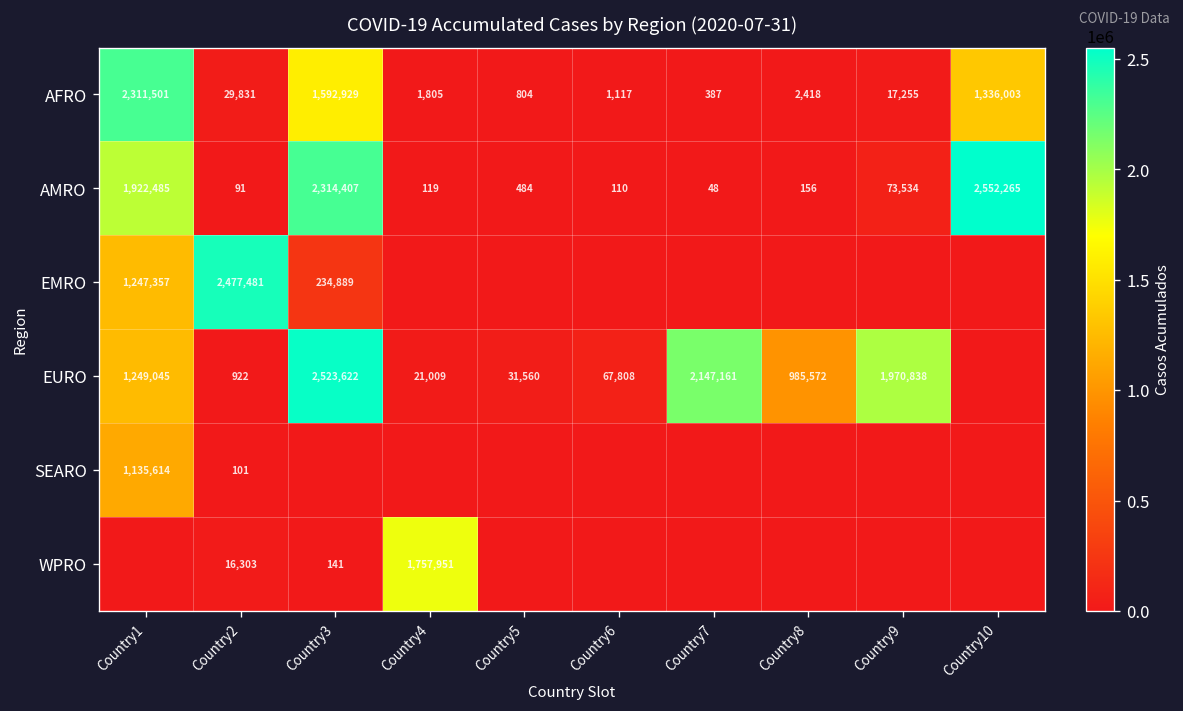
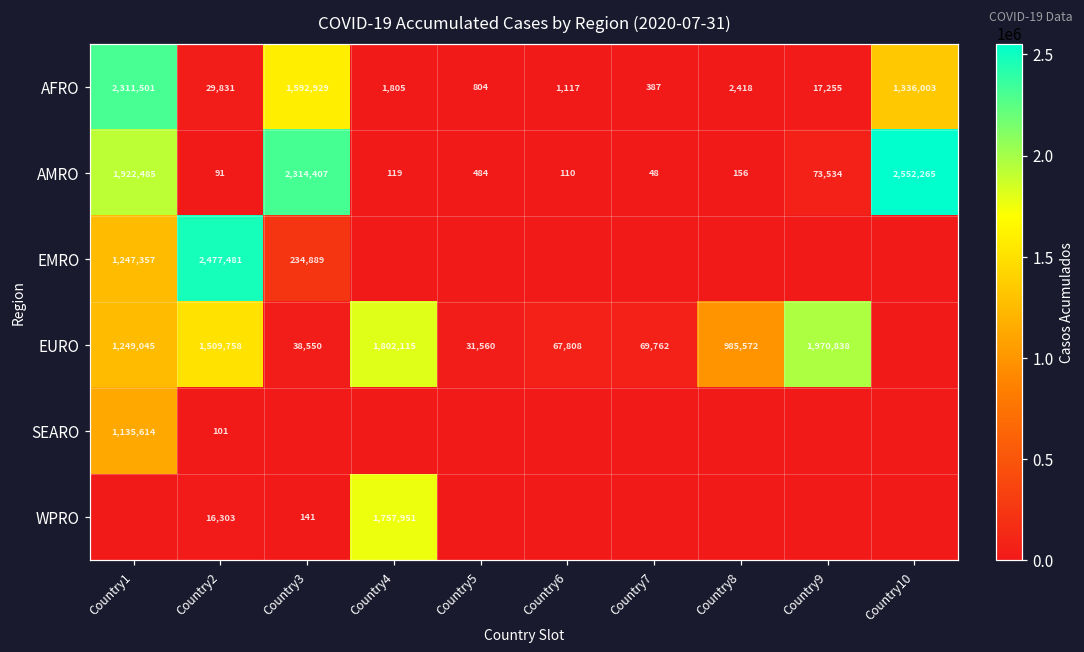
EURO, Country2: 922 -> 1,509,758
EURO, Country3: 2,523,622 -> 38,550
EURO, Country4: 21,009 -> 1,802,115
EURO, Country7: 2,147,161 -> 69,762
